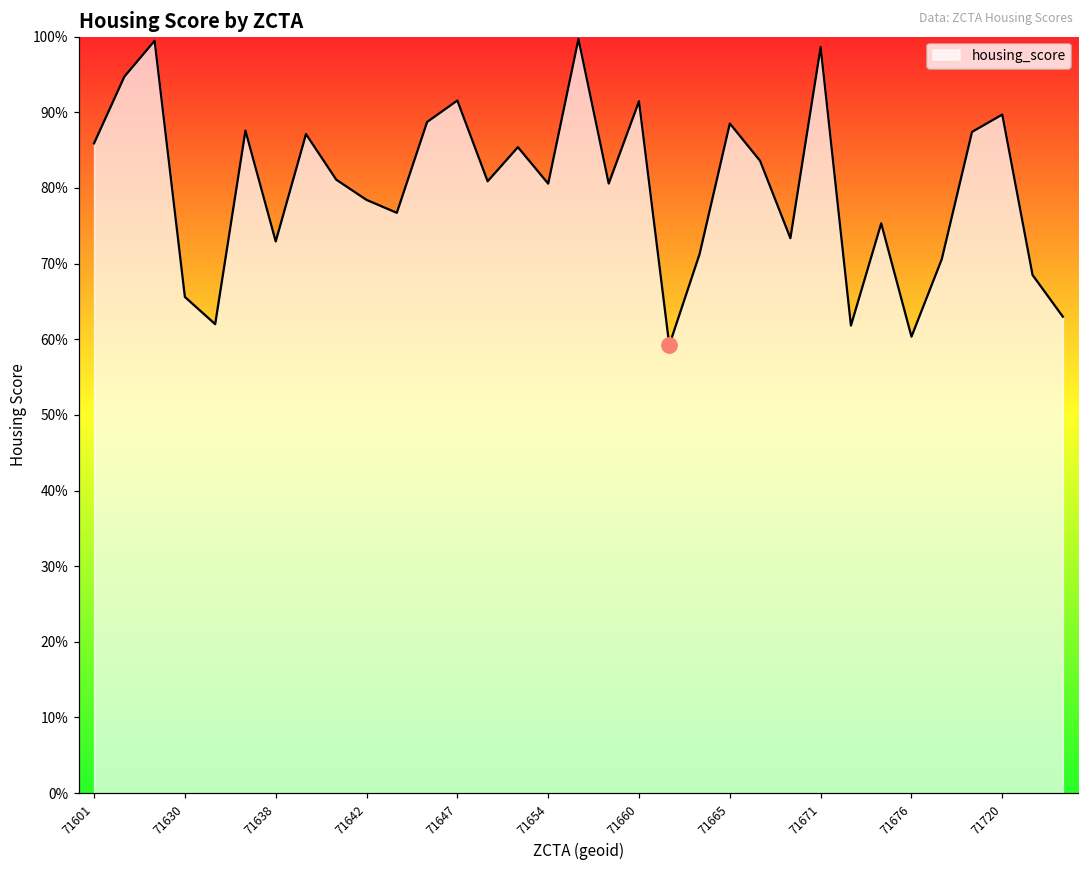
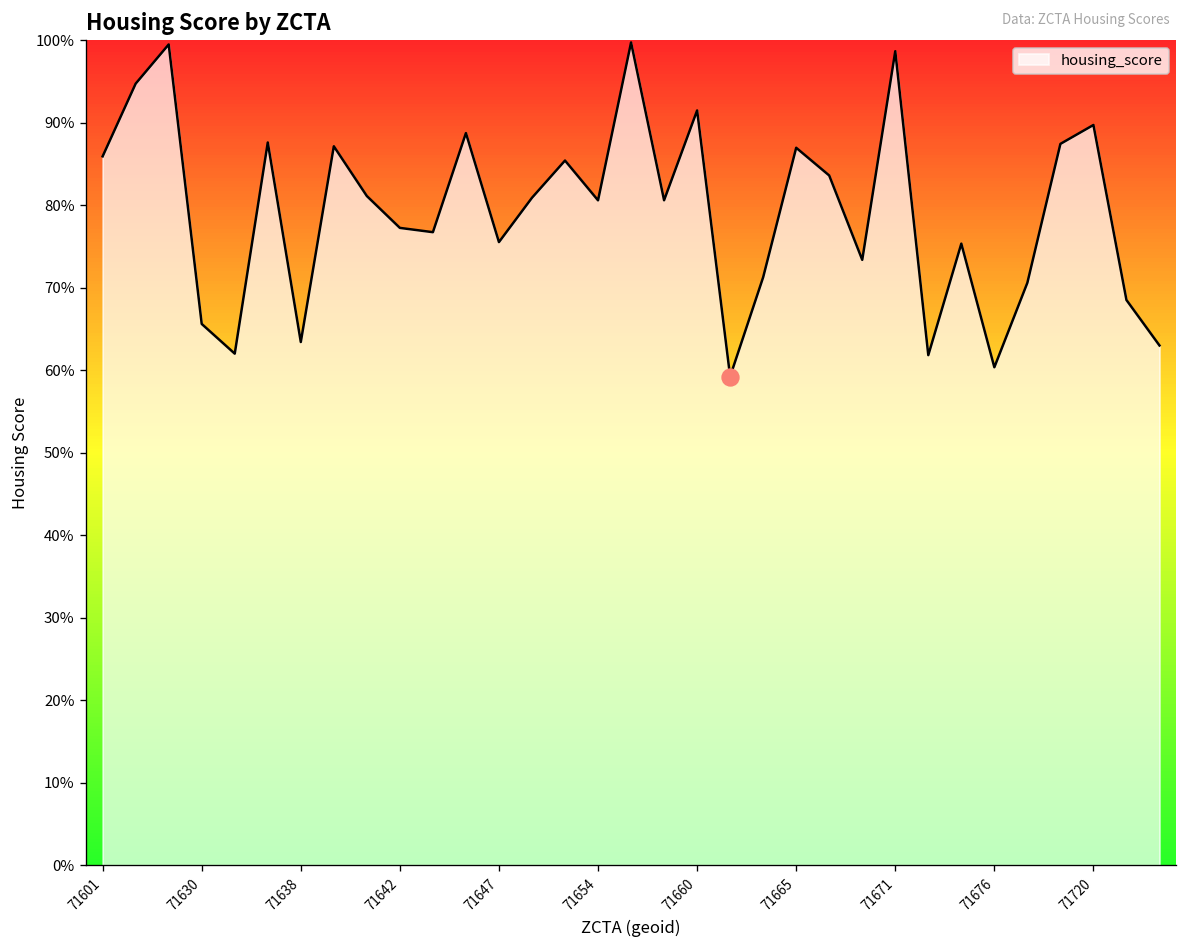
housing_score, 71638: 73% -> 63%
housing_score, 71642: 78% -> 77%
housing_score, 71647: 92% -> 76%
housing_score, 71665: 89% -> 87%
